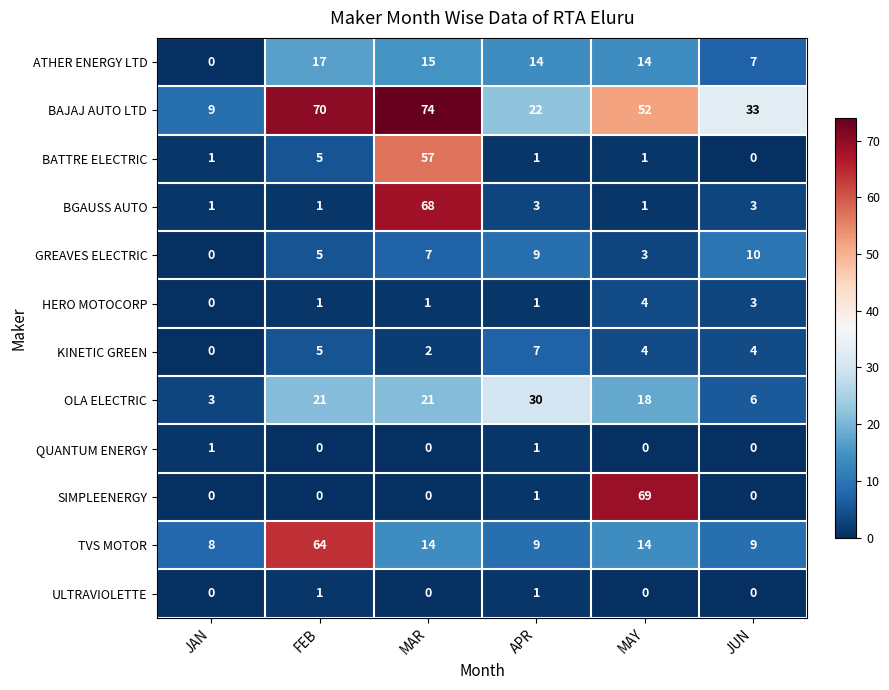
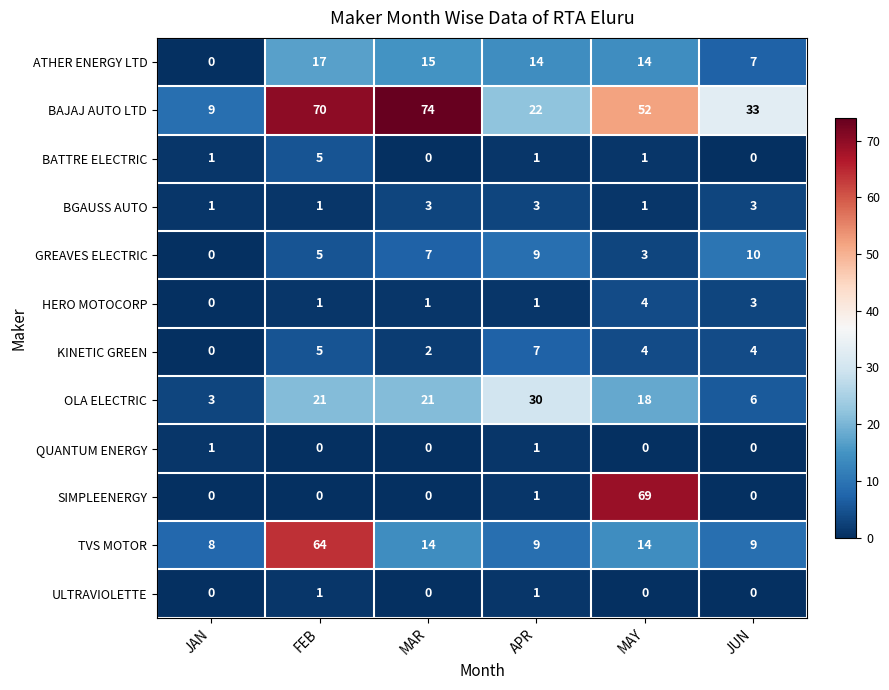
BATTRE ELECTRIC, MAR: 57 -> 0
BGAUSS AUTO, MAR: 68 -> 3
